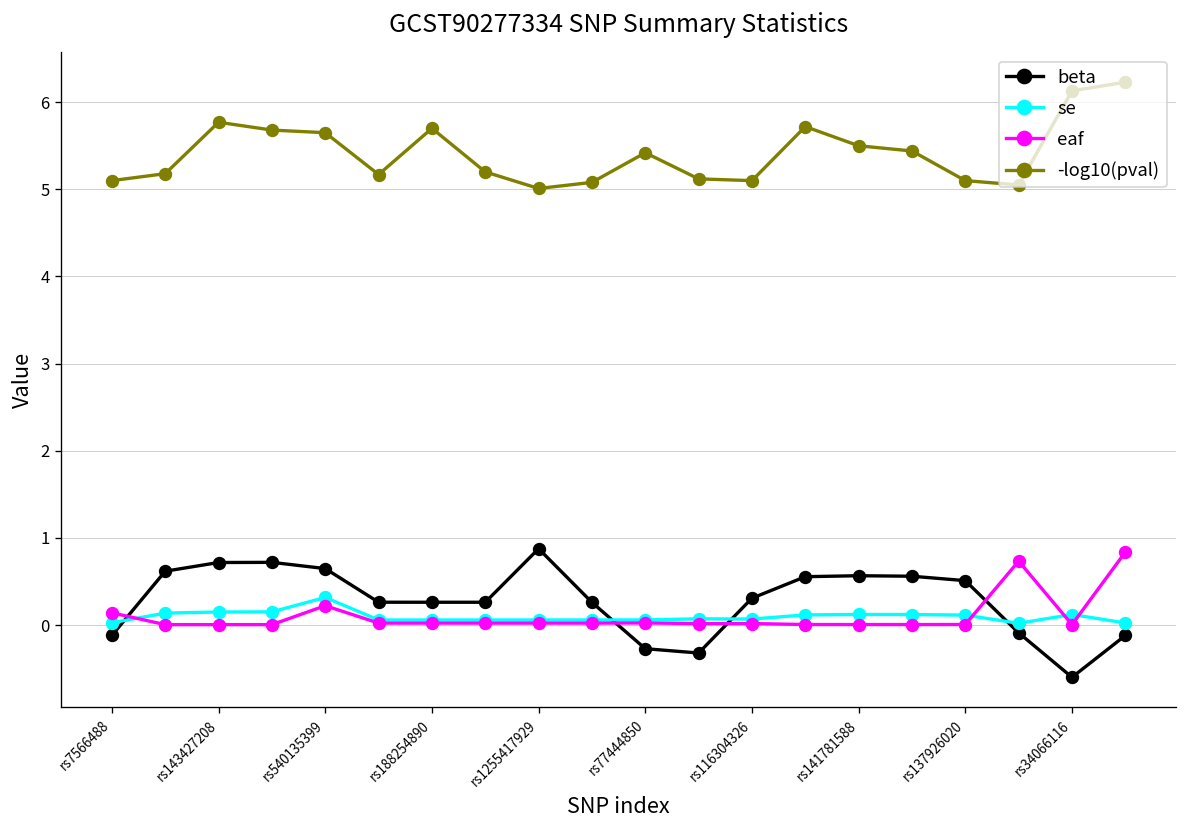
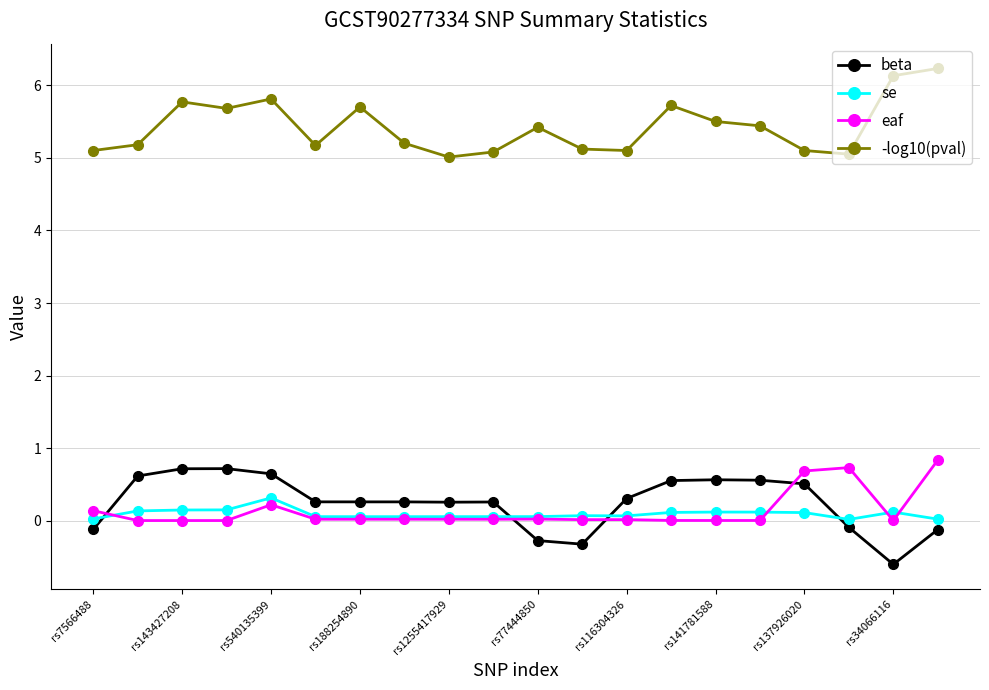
-log10(pval), rs540135399: 5.7 -> 5.8
beta, rs1255417929: 0.9 -> 0.3
eaf, rs137926020: 0.0 -> 0.7
